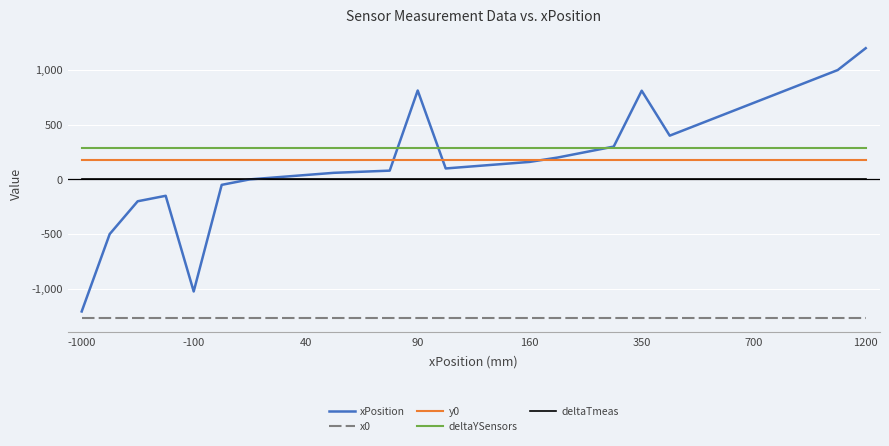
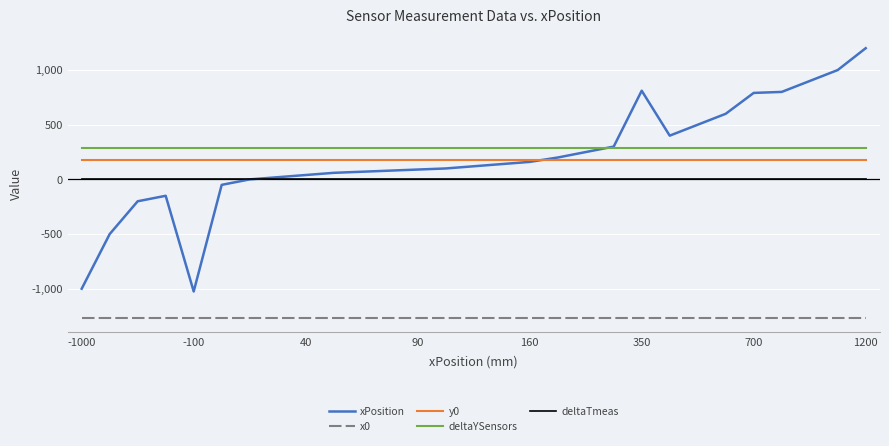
xPosition, -1000: -1,210 -> -1,000
xPosition, 90: 810 -> 90
xPosition, 700: 700 -> 790
